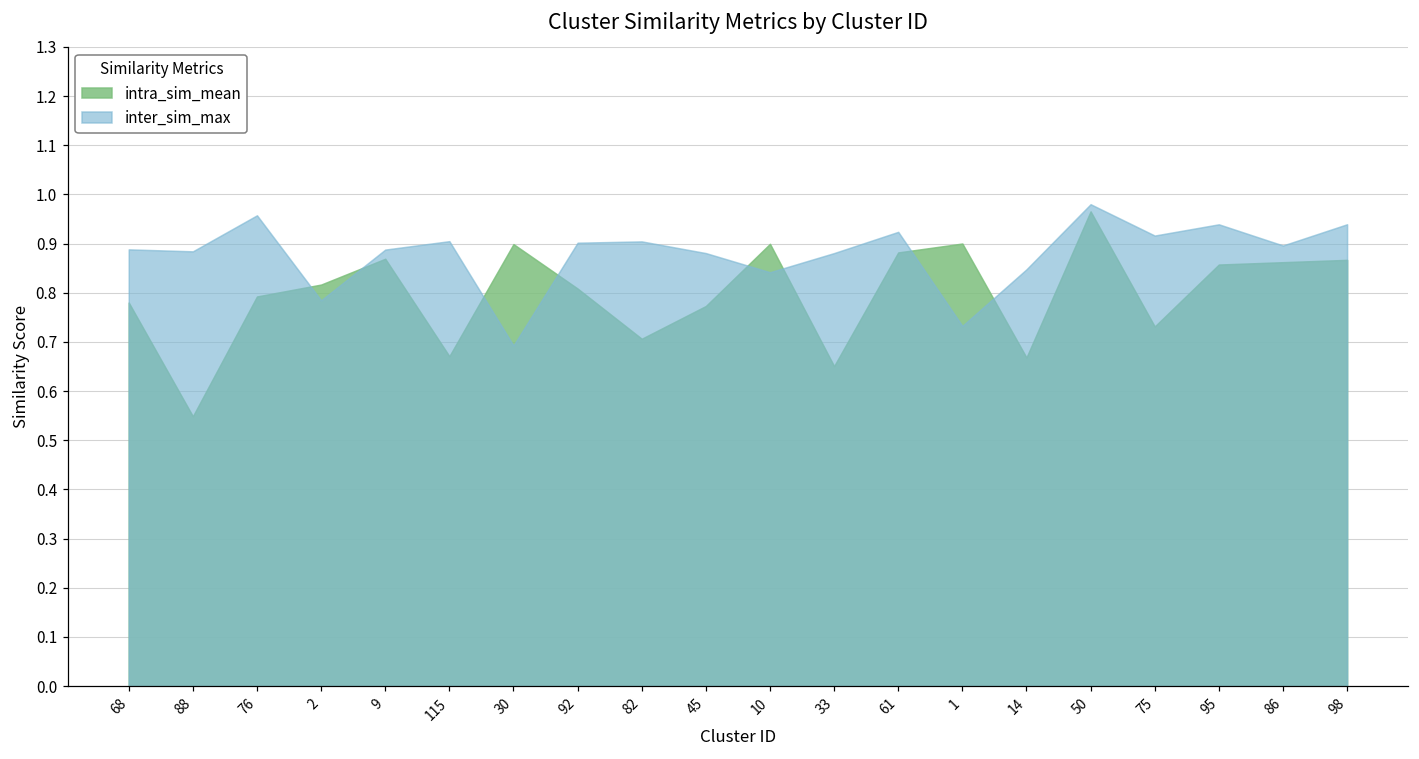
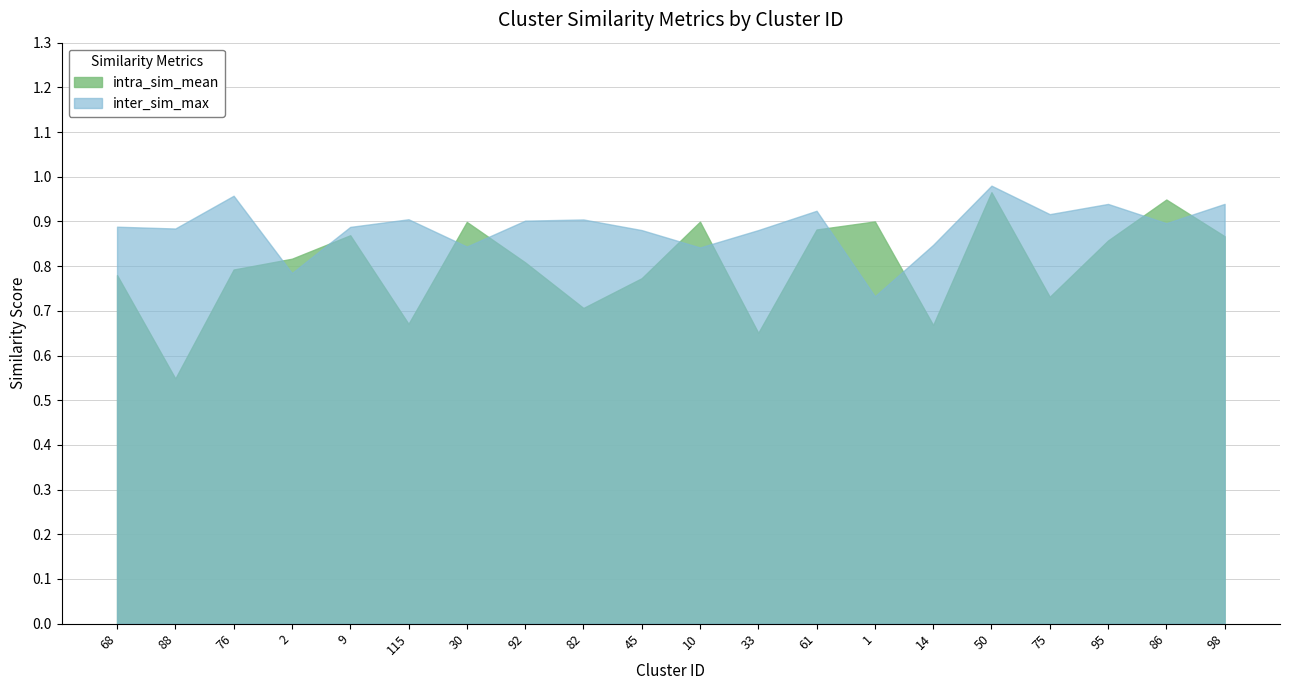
inter_sim_max, 30: 0.69 -> 0.84
intra_sim_mean, 86: 0.86 -> 0.95
